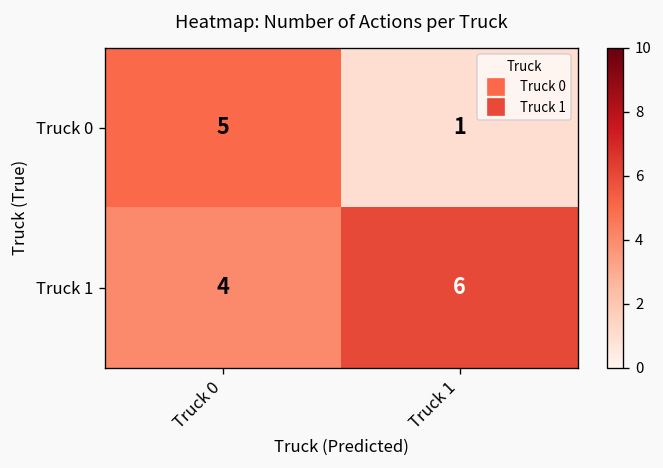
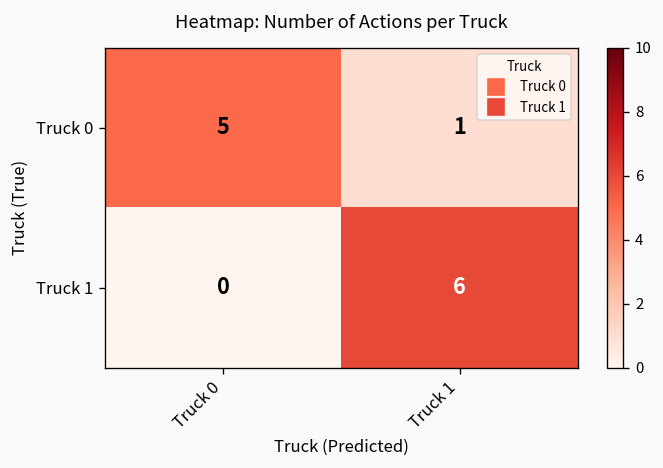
Truck 1, Truck 0: 4 -> 0
